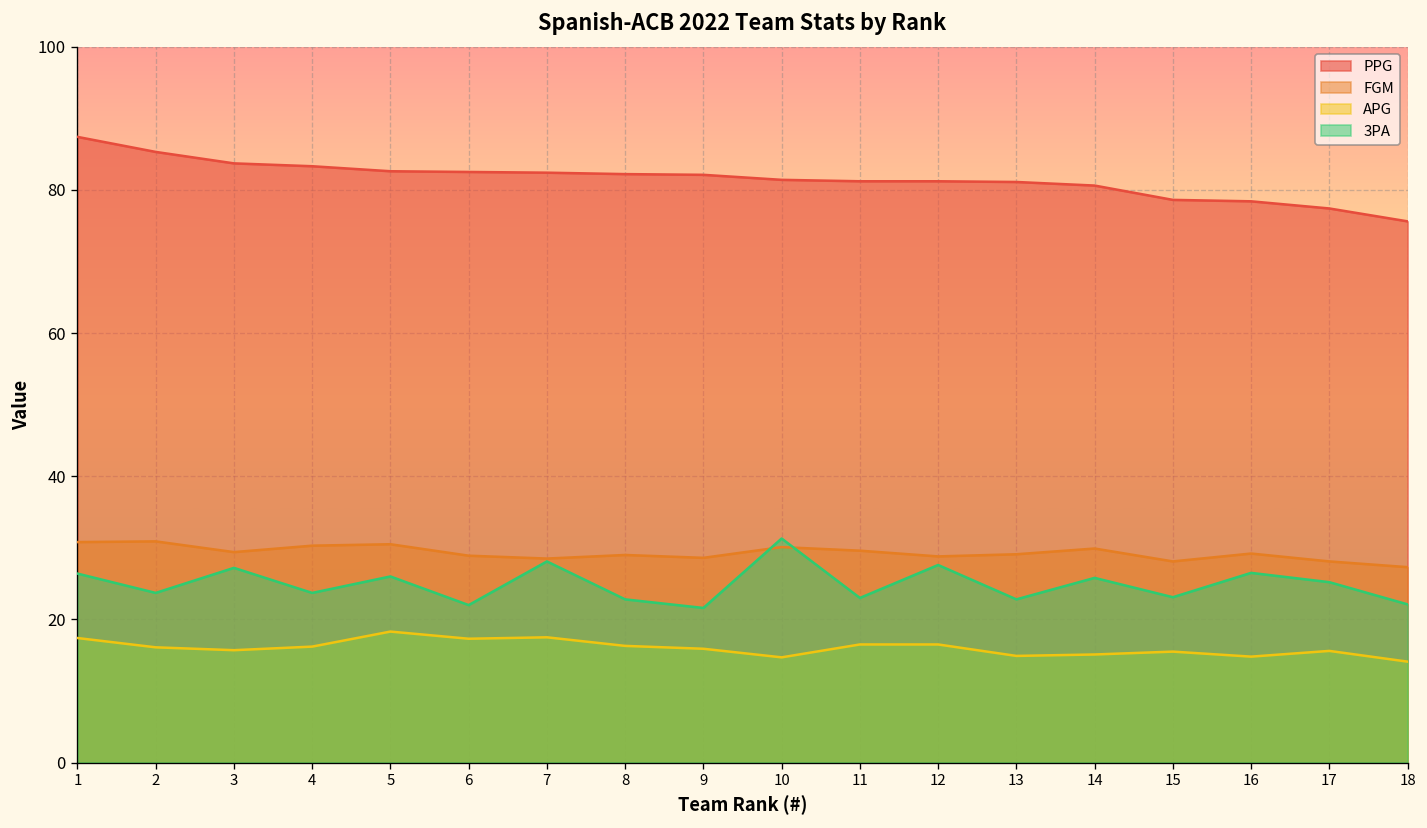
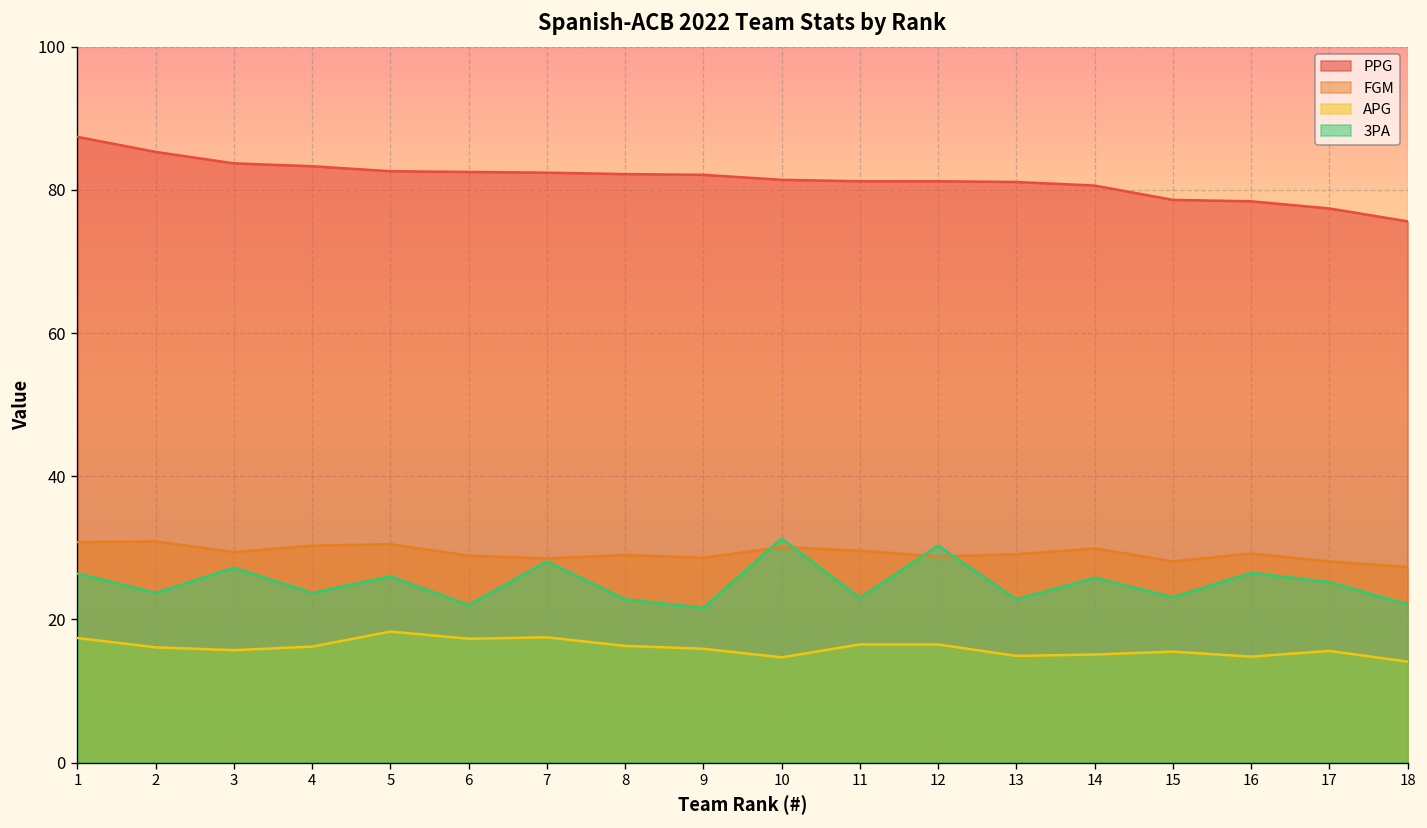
3PA, 12: 28 -> 30
